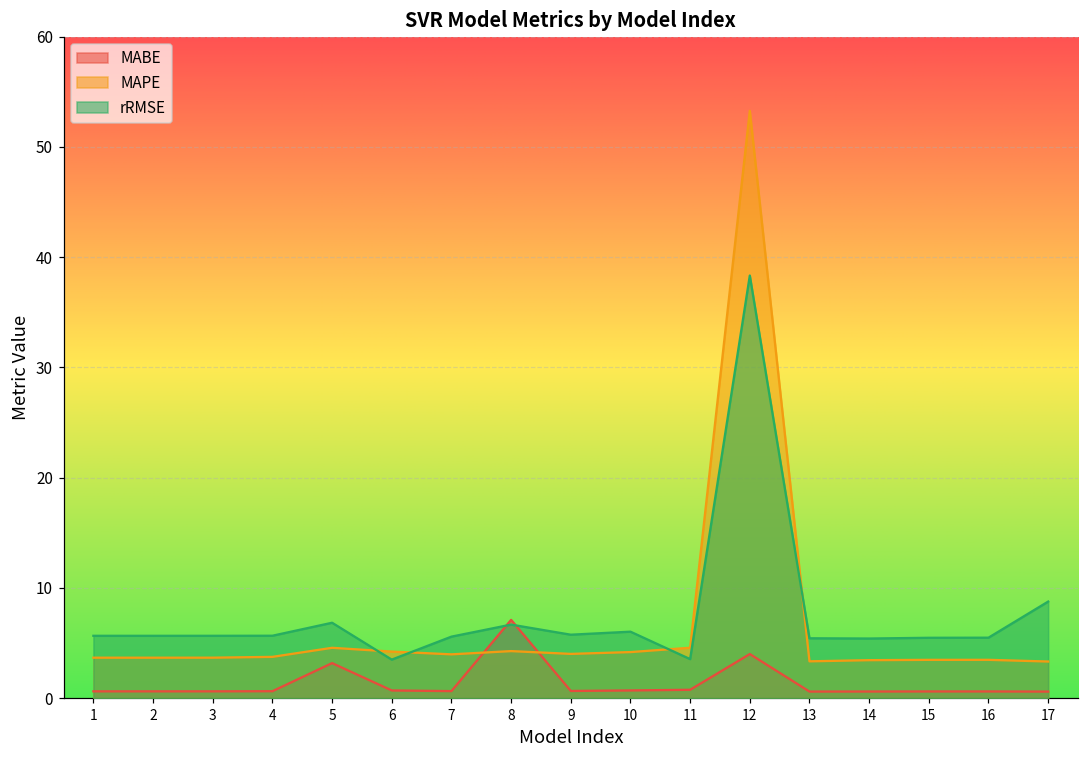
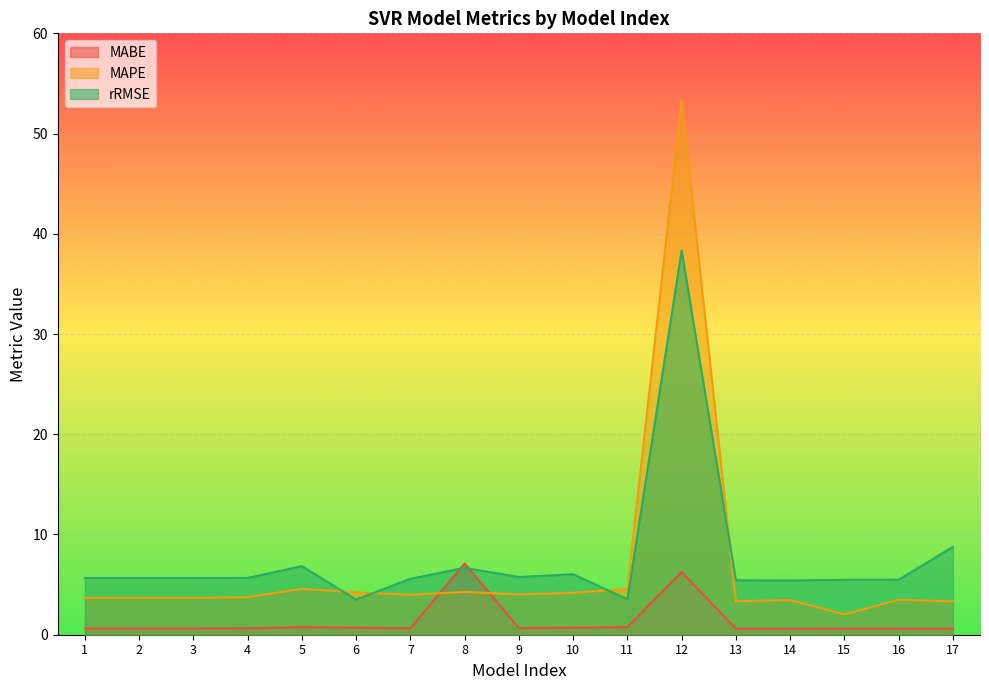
MABE, 5: 3.2 -> 0.8
MABE, 12: 4.0 -> 6.3
MAPE, 15: 3.5 -> 2.0
